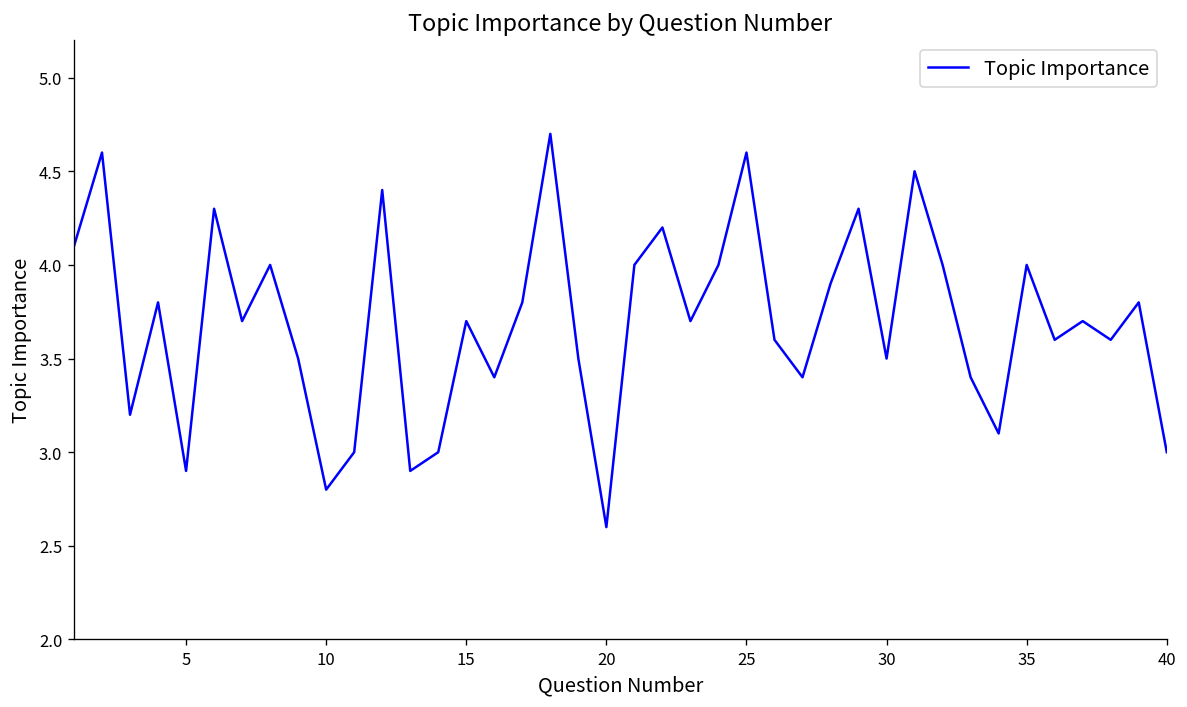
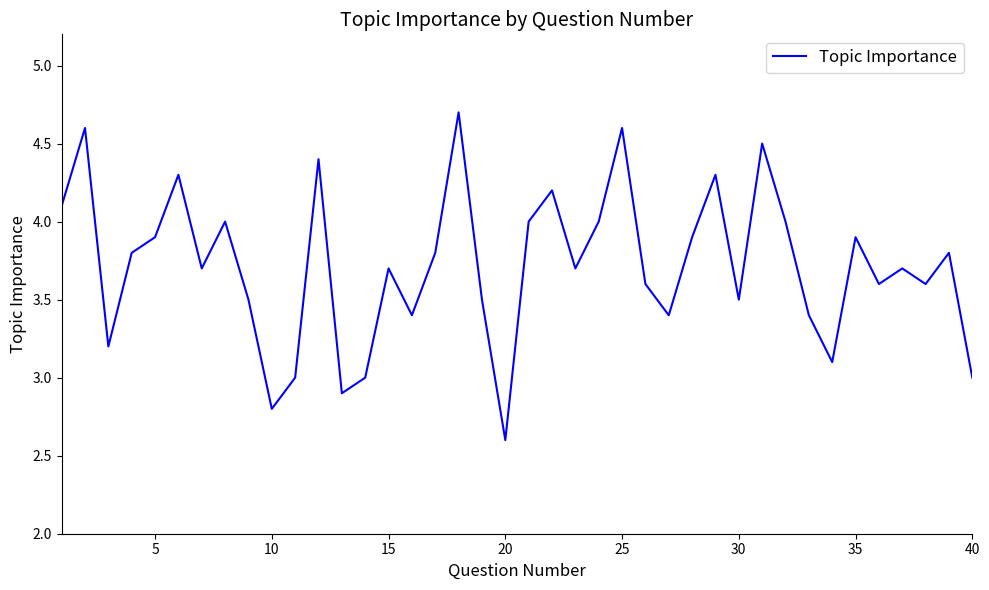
5: 2.9 -> 3.9
35: 4.0 -> 3.9
